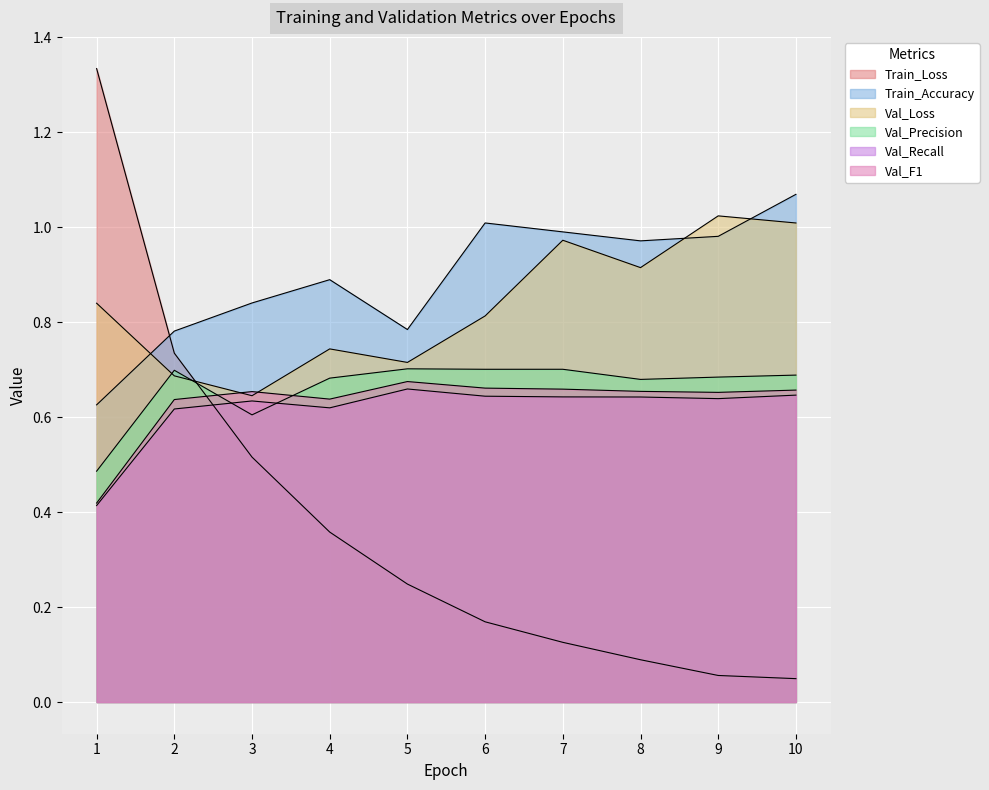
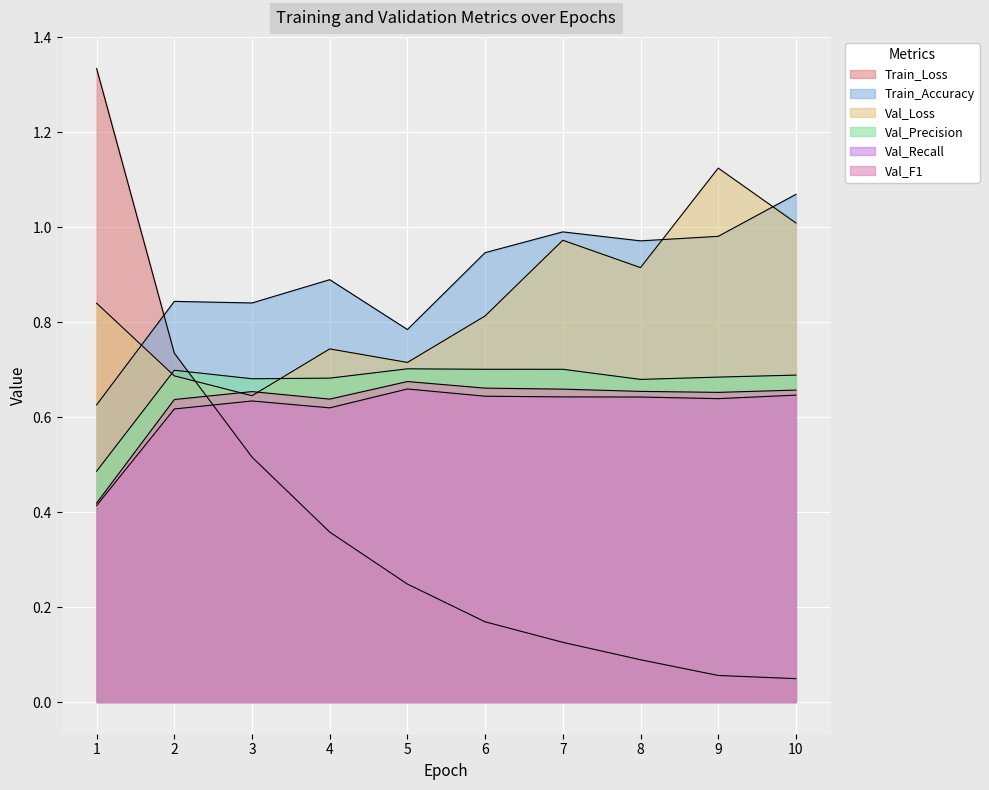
Train_Accuracy, 2: 0.78 -> 0.84
Val_Precision, 3: 0.60 -> 0.68
Train_Accuracy, 6: 1.01 -> 0.95
Val_Loss, 9: 1.02 -> 1.12
